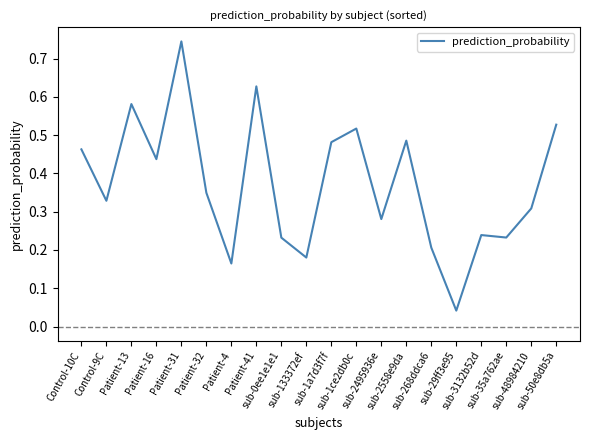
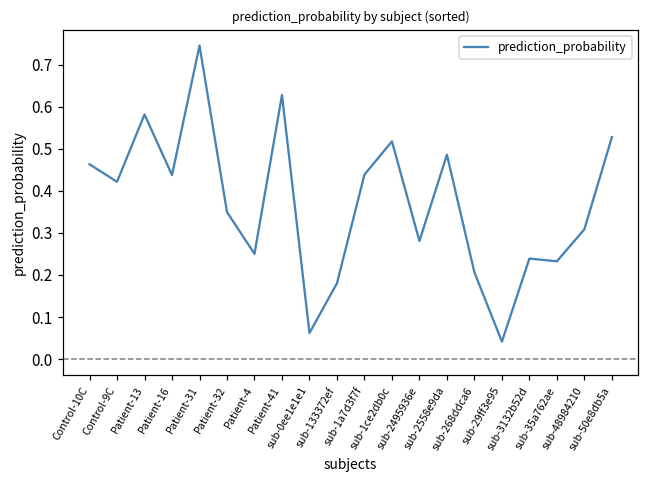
Control-9C: 0.33 -> 0.42
Patient-4: 0.16 -> 0.25
sub-0ee1e1e1: 0.23 -> 0.06
sub-1a7d3f7f: 0.48 -> 0.44
